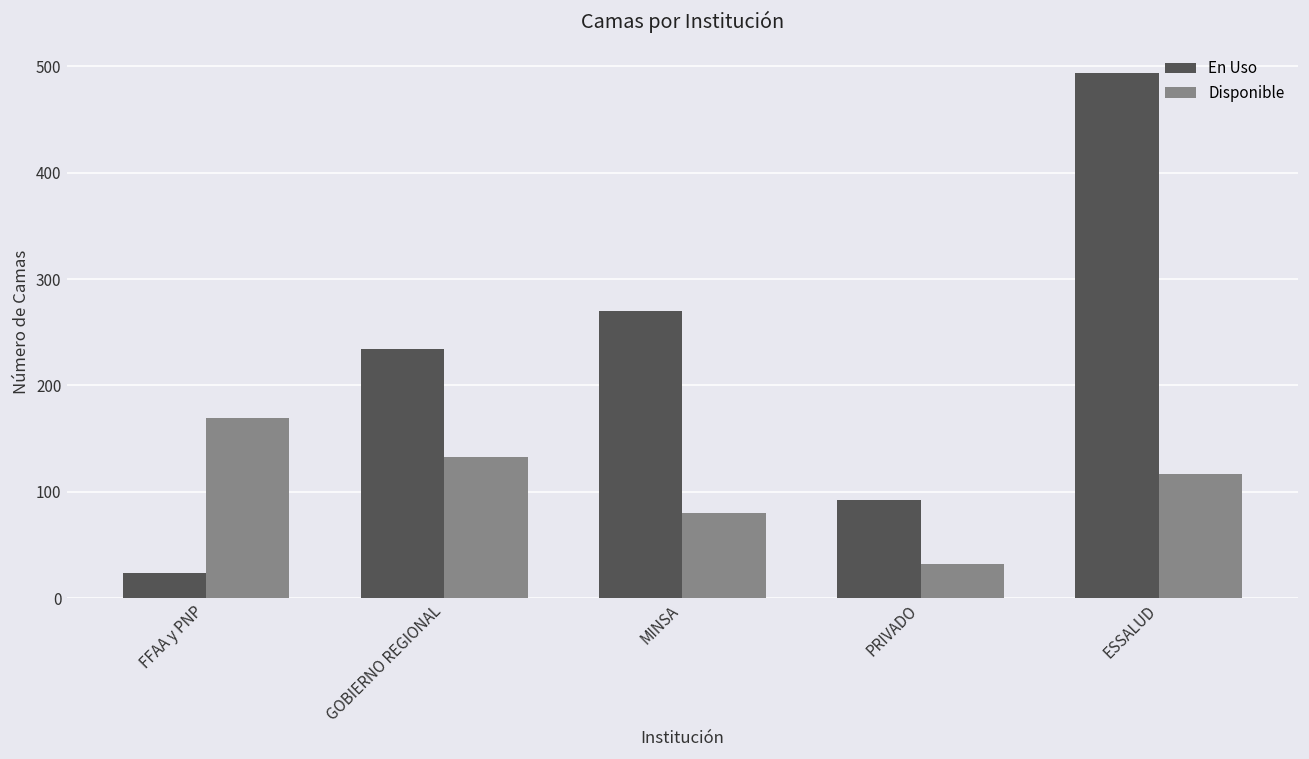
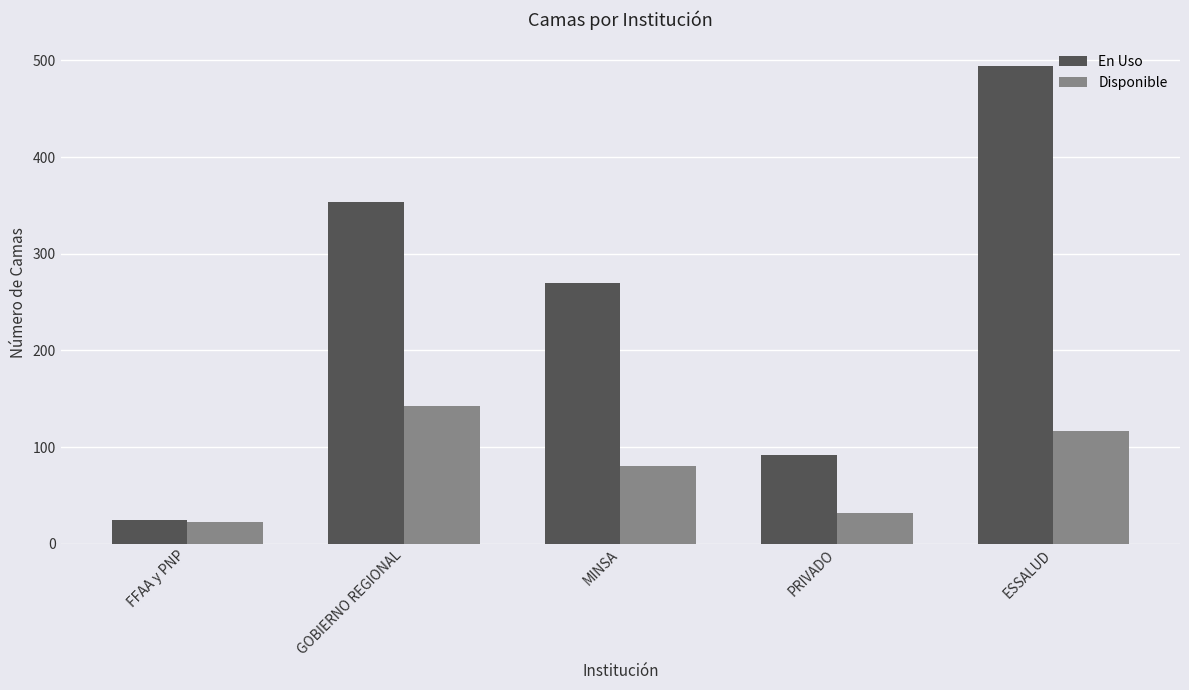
Disponible, FFAA y PNP: 170 -> 20
En Uso, GOBIERNO REGIONAL: 230 -> 350
Disponible, GOBIERNO REGIONAL: 130 -> 140
